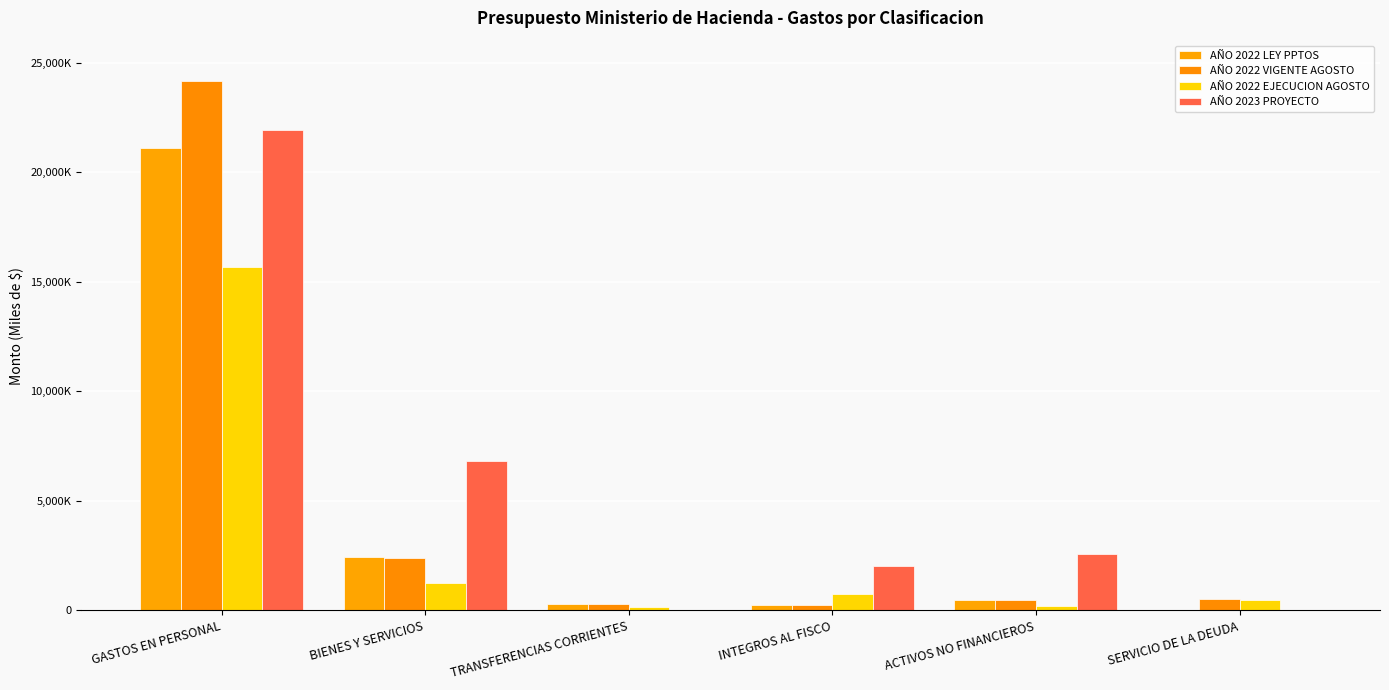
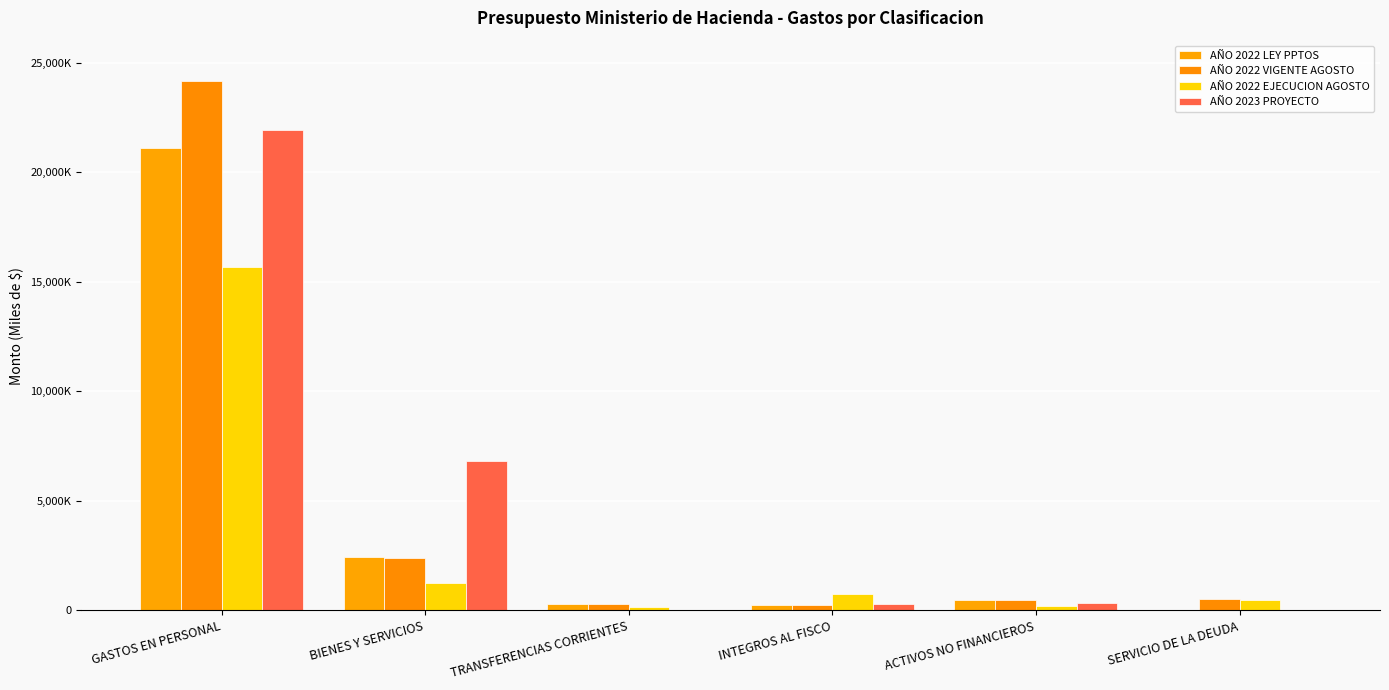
AÑO 2023 PROYECTO, INTEGROS AL FISCO: 2,000,000 -> 300,000
AÑO 2023 PROYECTO, ACTIVOS NO FINANCIEROS: 2,600,000 -> 300,000
